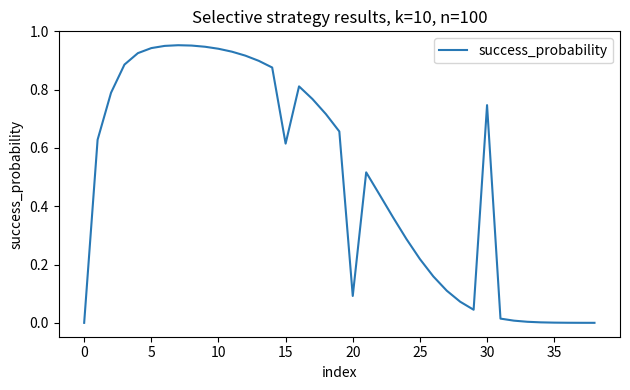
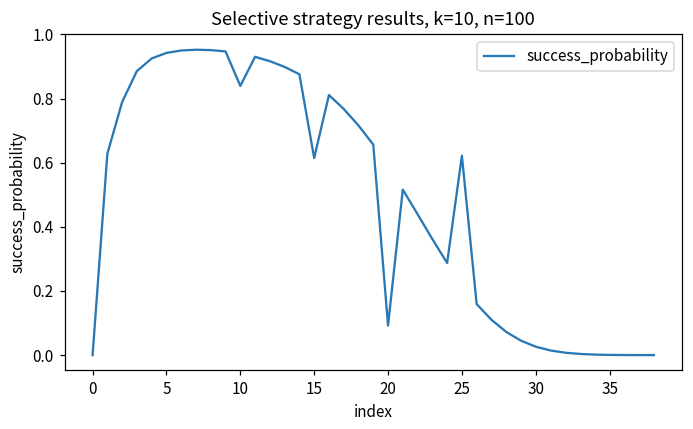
10: 0.94 -> 0.84
25: 0.22 -> 0.62
30: 0.75 -> 0.03
